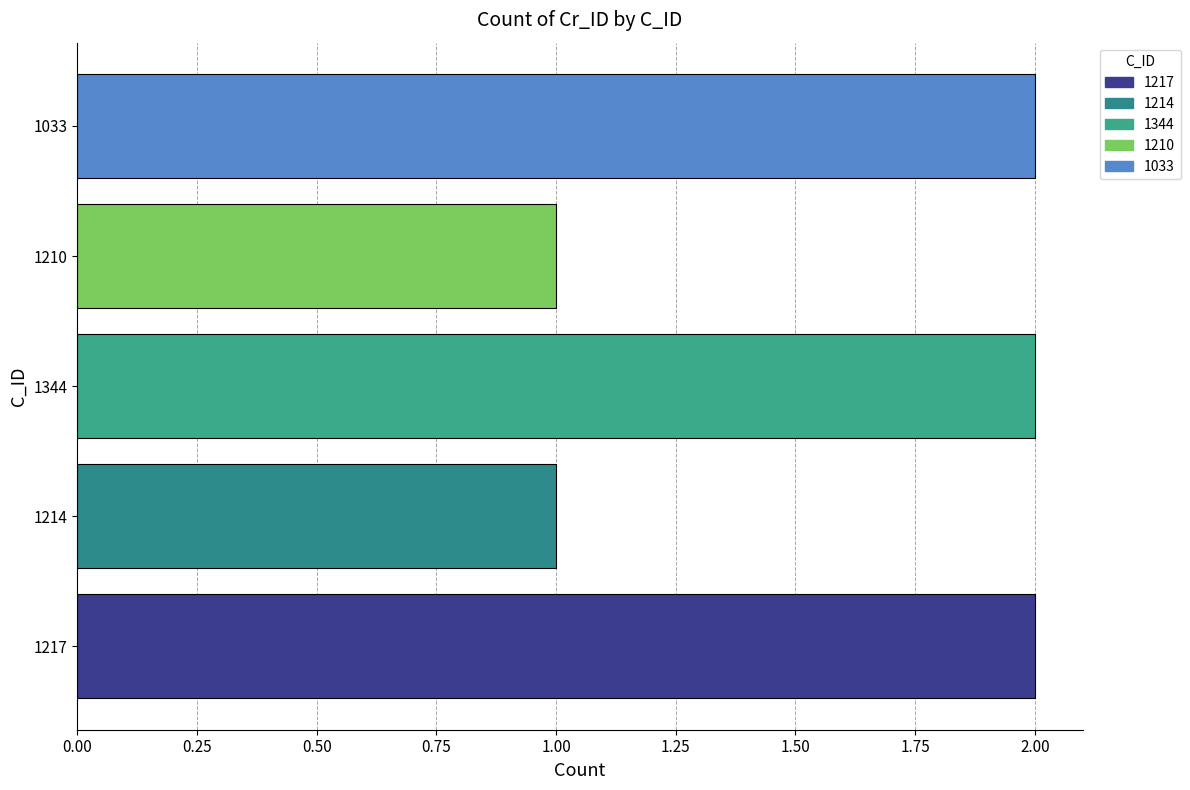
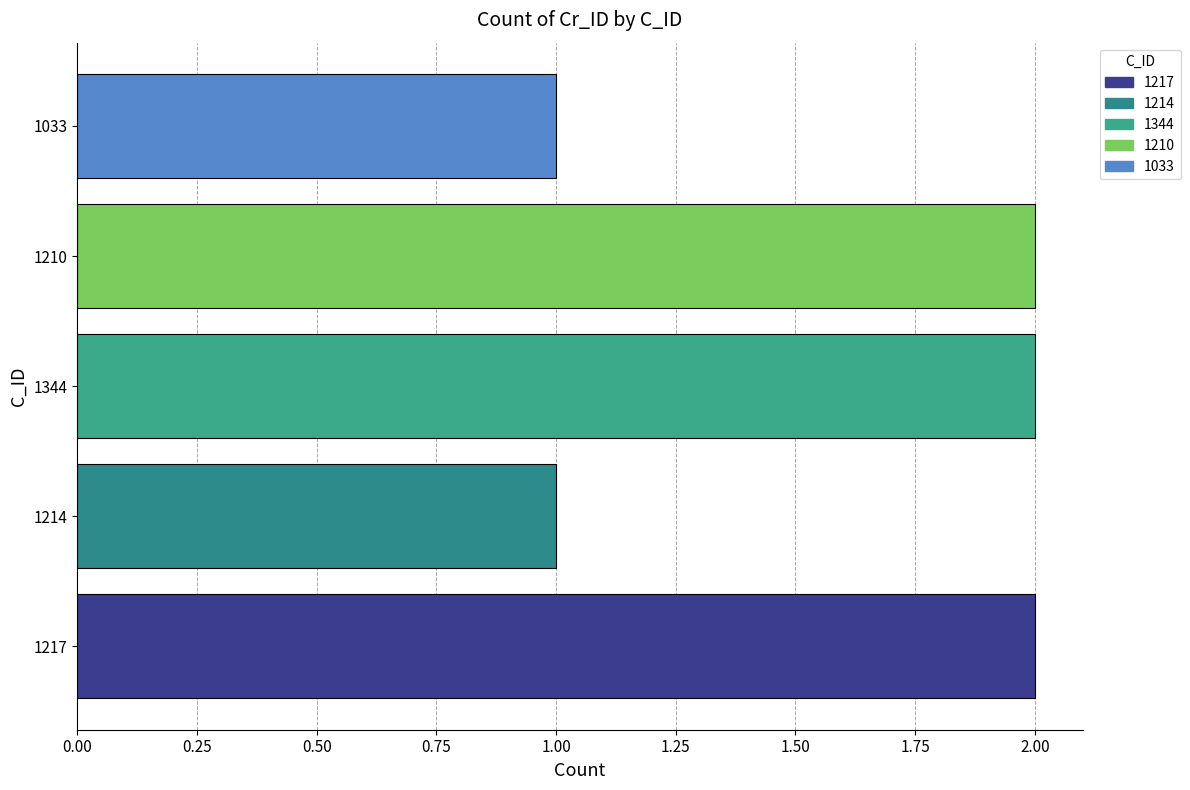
1033: 2 -> 1
1210: 1 -> 2
